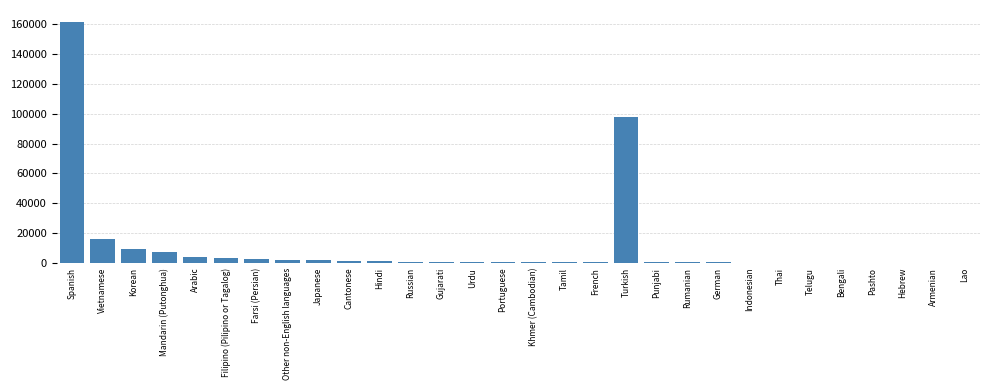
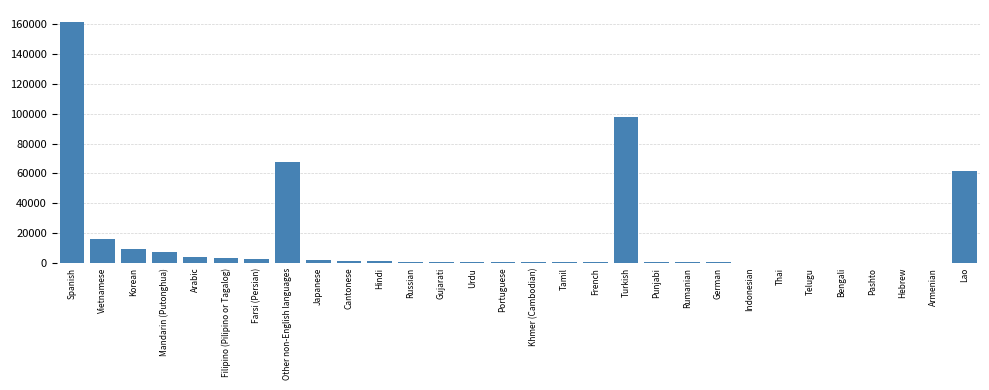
Other non-English languages: 2000 -> 68000
Lao: 0 -> 62000
